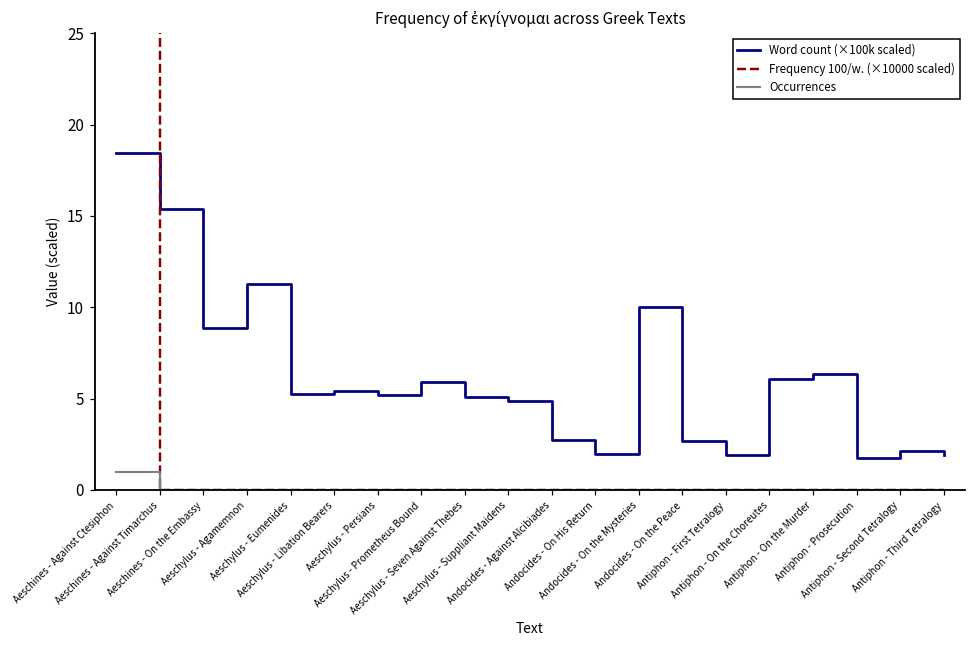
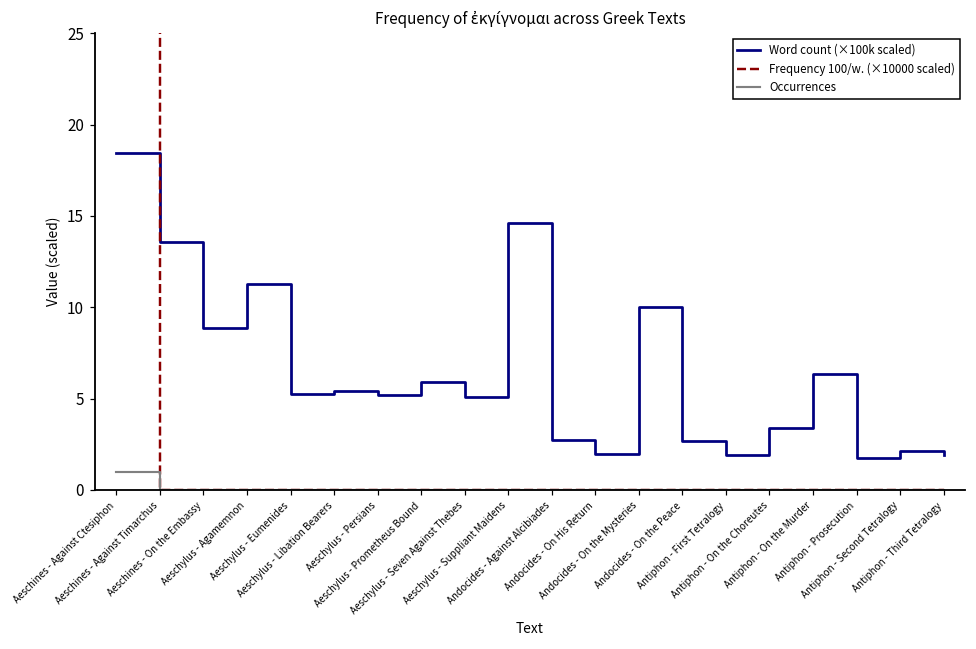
Word count (×100k scaled), Aeschines - Against Timarchus: 15.4 -> 13.6
Word count (×100k scaled), Aeschylus - Suppliant Maidens: 4.9 -> 14.6
Word count (×100k scaled), Antiphon - On the Choreutes: 6.1 -> 3.4
